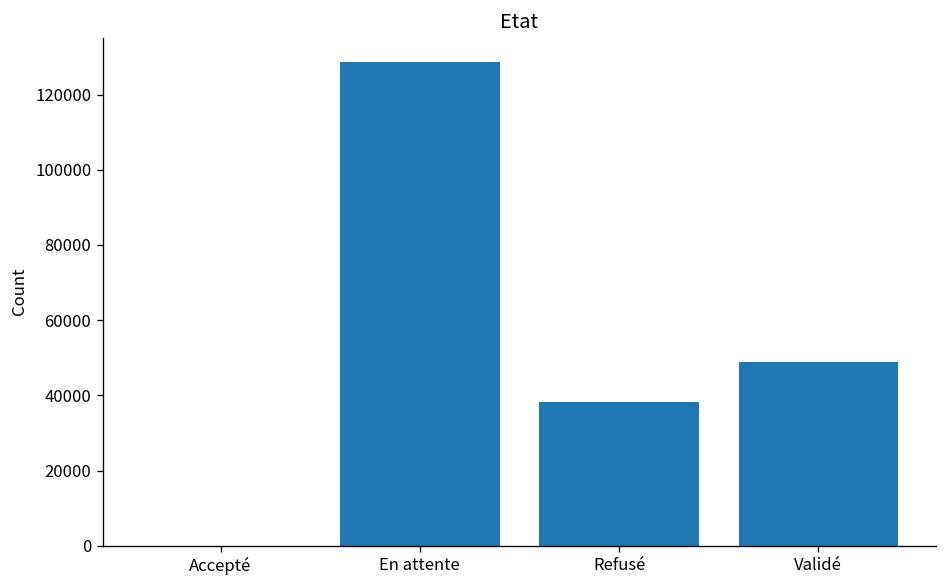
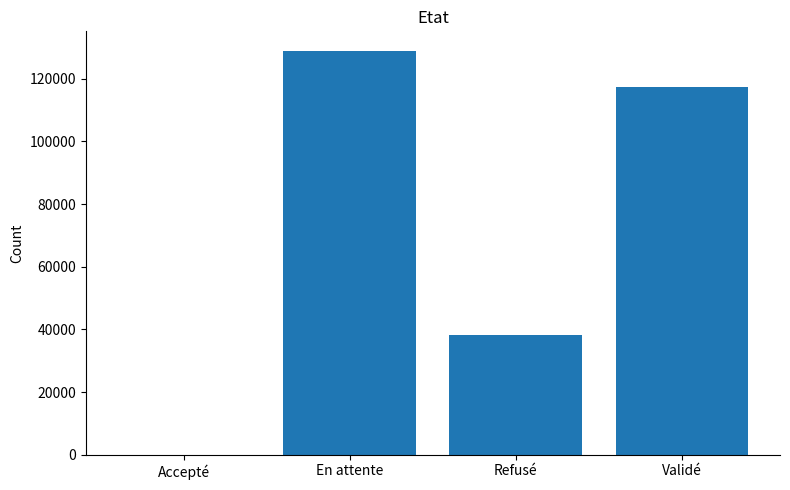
Validé: 49000 -> 117000
